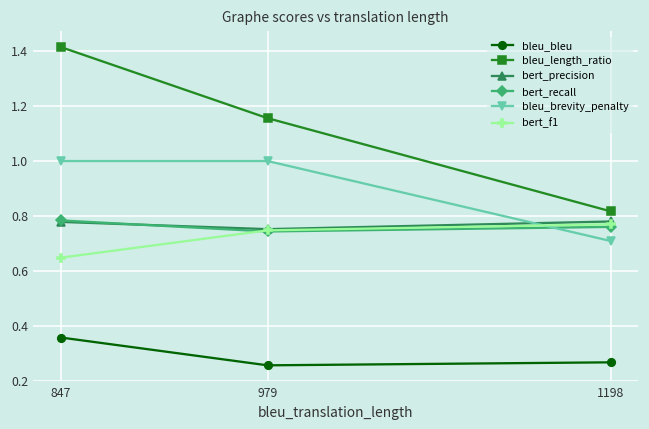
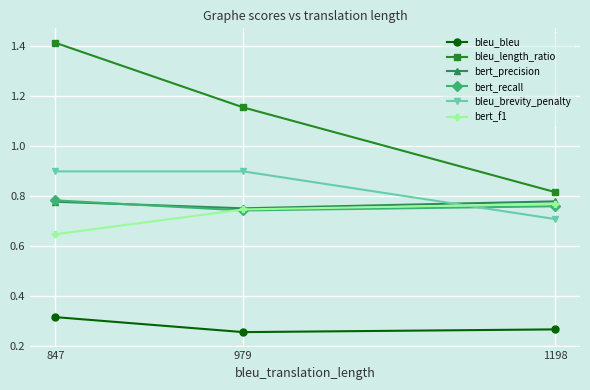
bleu_bleu, 847: 0.36 -> 0.32
bleu_brevity_penalty, 847: 1.0 -> 0.9
bleu_brevity_penalty, 979: 1.0 -> 0.9
